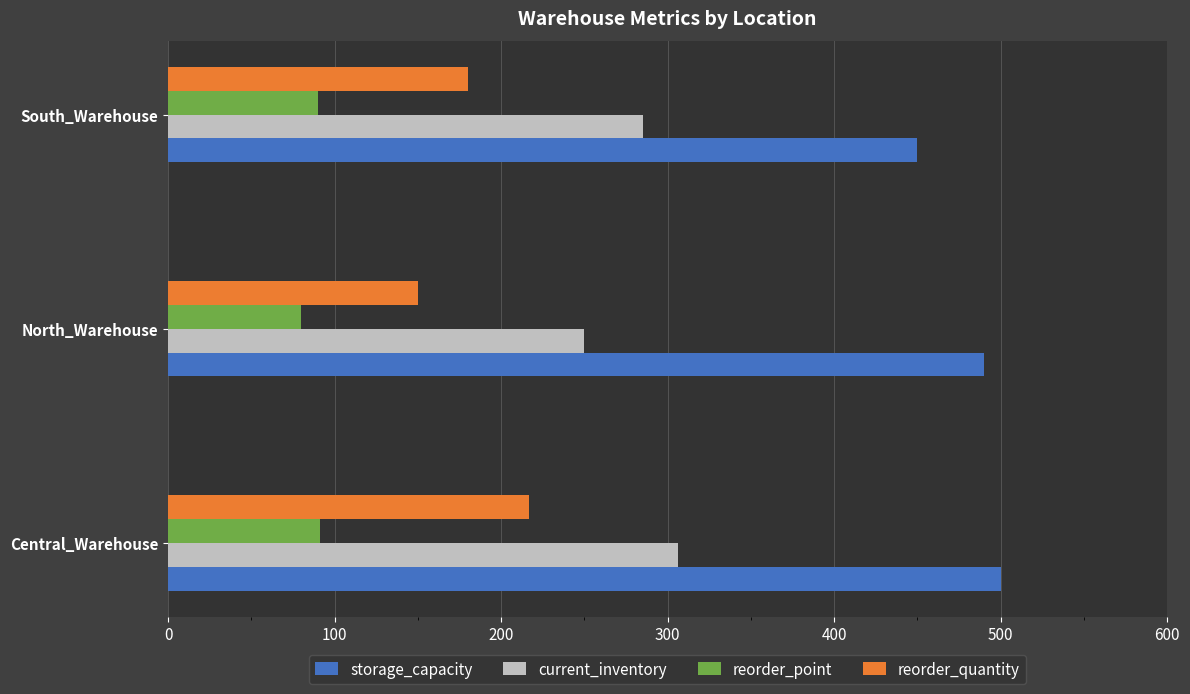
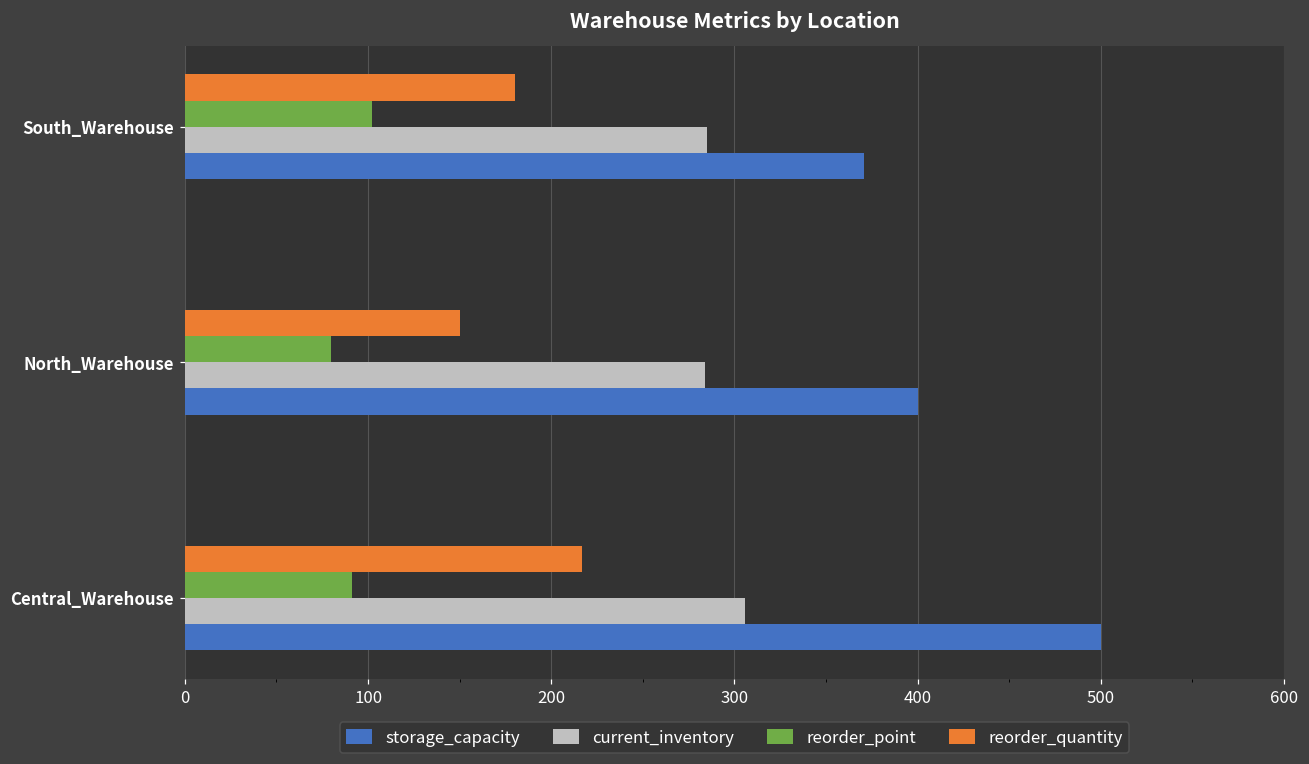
reorder_point, South_Warehouse: 90 -> 102
storage_capacity, South_Warehouse: 450 -> 371
current_inventory, North_Warehouse: 250 -> 284
storage_capacity, North_Warehouse: 490 -> 400
